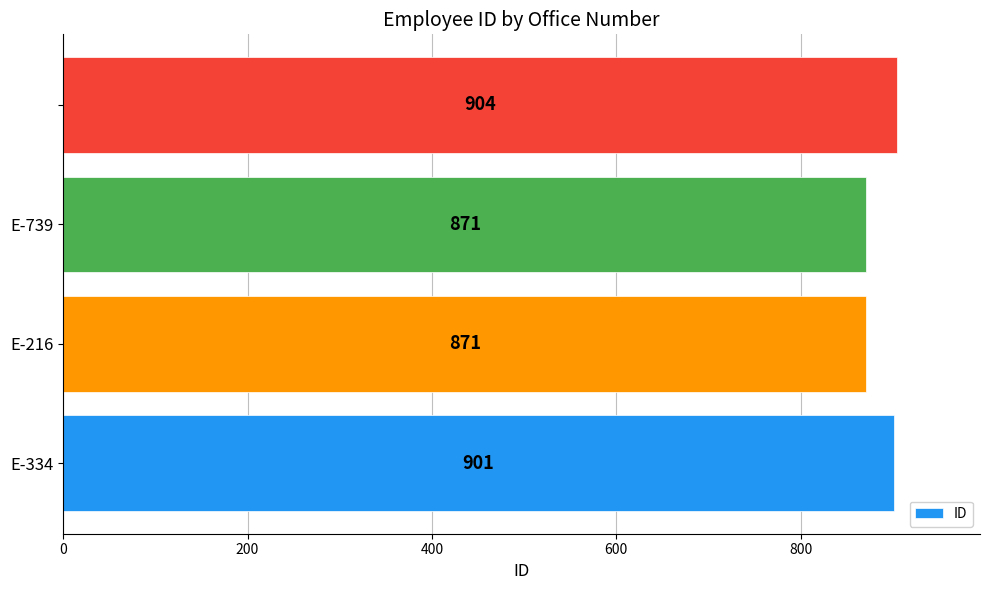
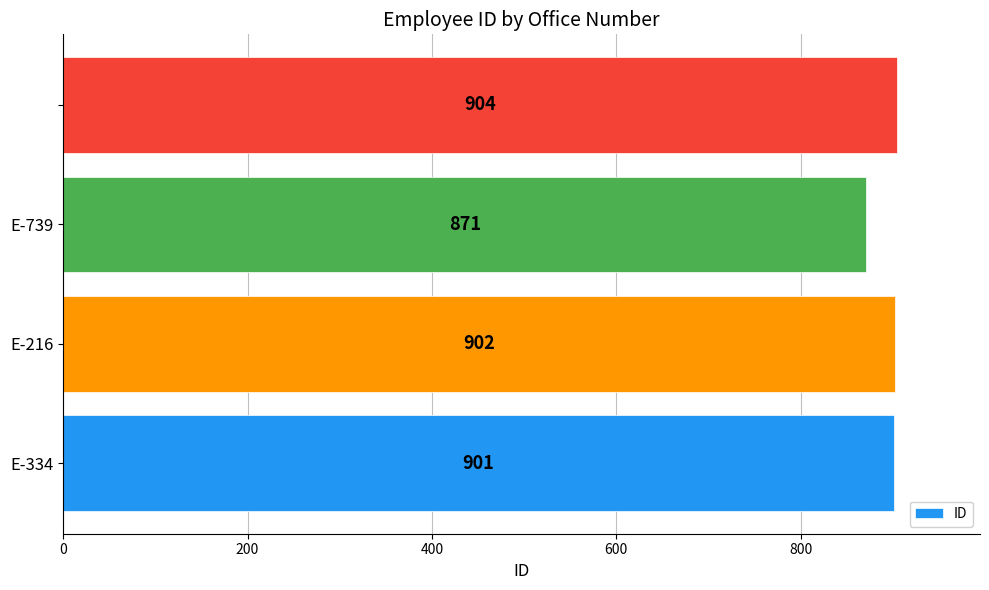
E-216: 871 -> 902
